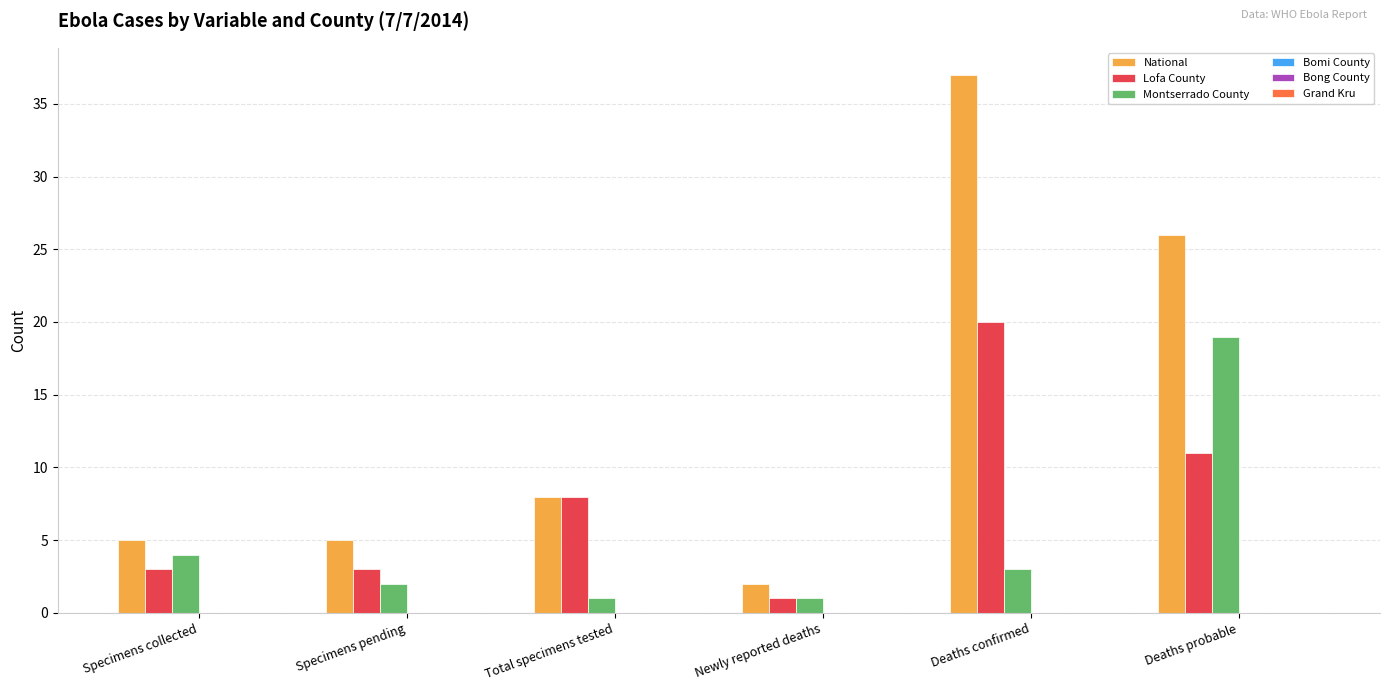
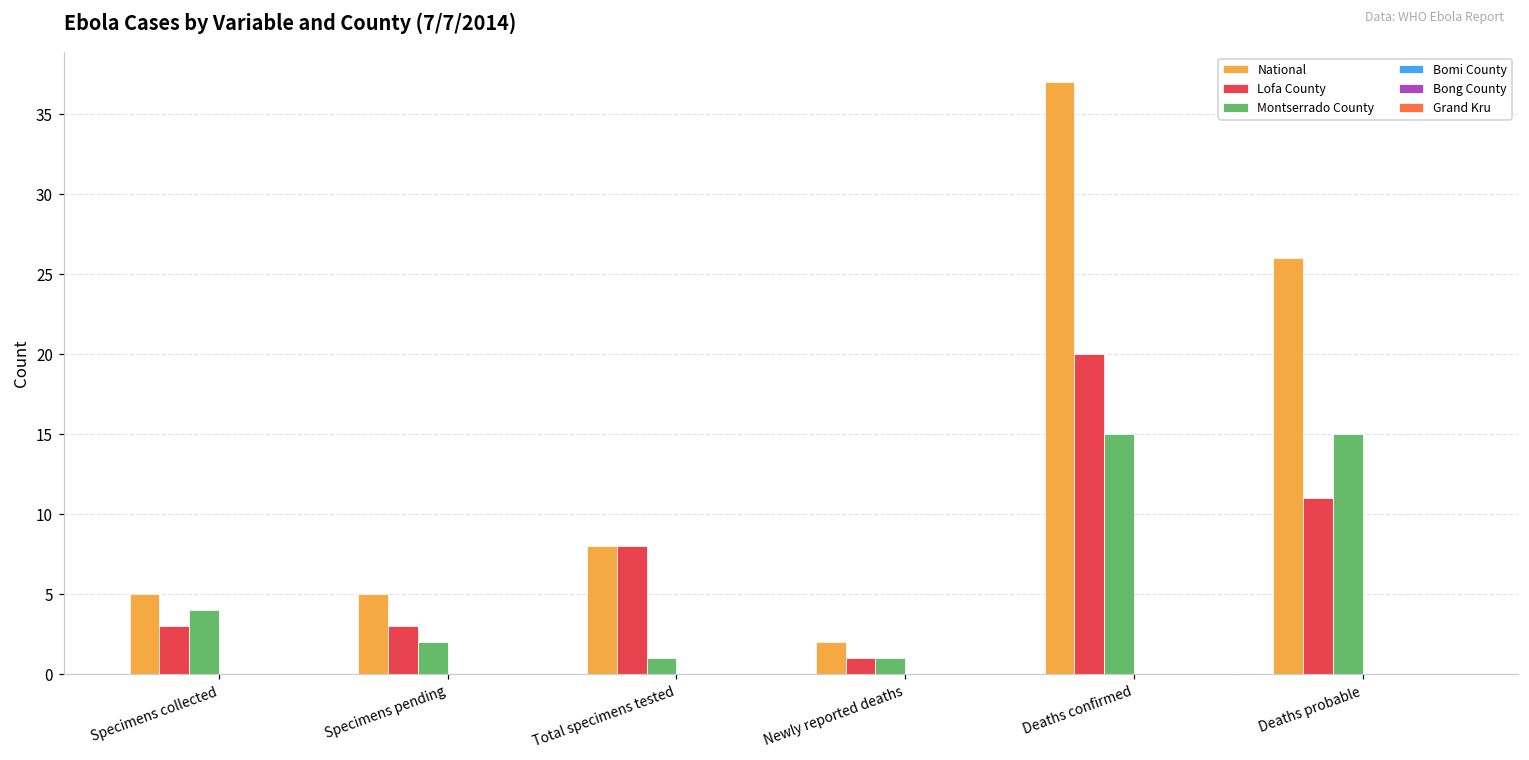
Montserrado County, Deaths confirmed: 3 -> 15
Montserrado County, Deaths probable: 19 -> 15
